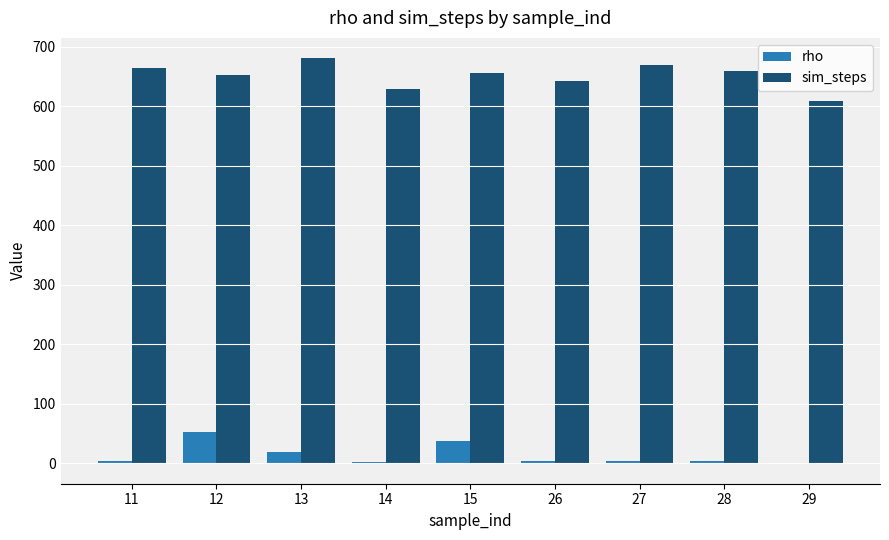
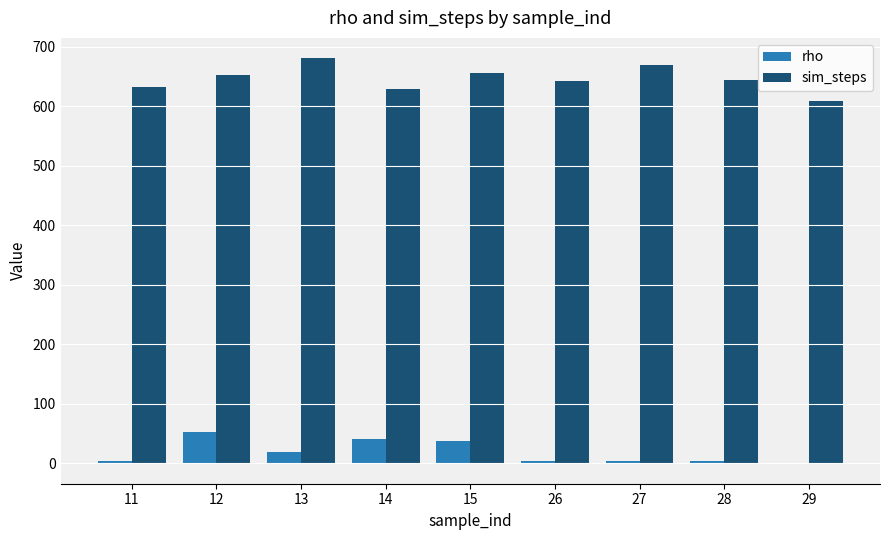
sim_steps, 11: 670 -> 630
rho, 14: 0 -> 40
sim_steps, 28: 660 -> 650
